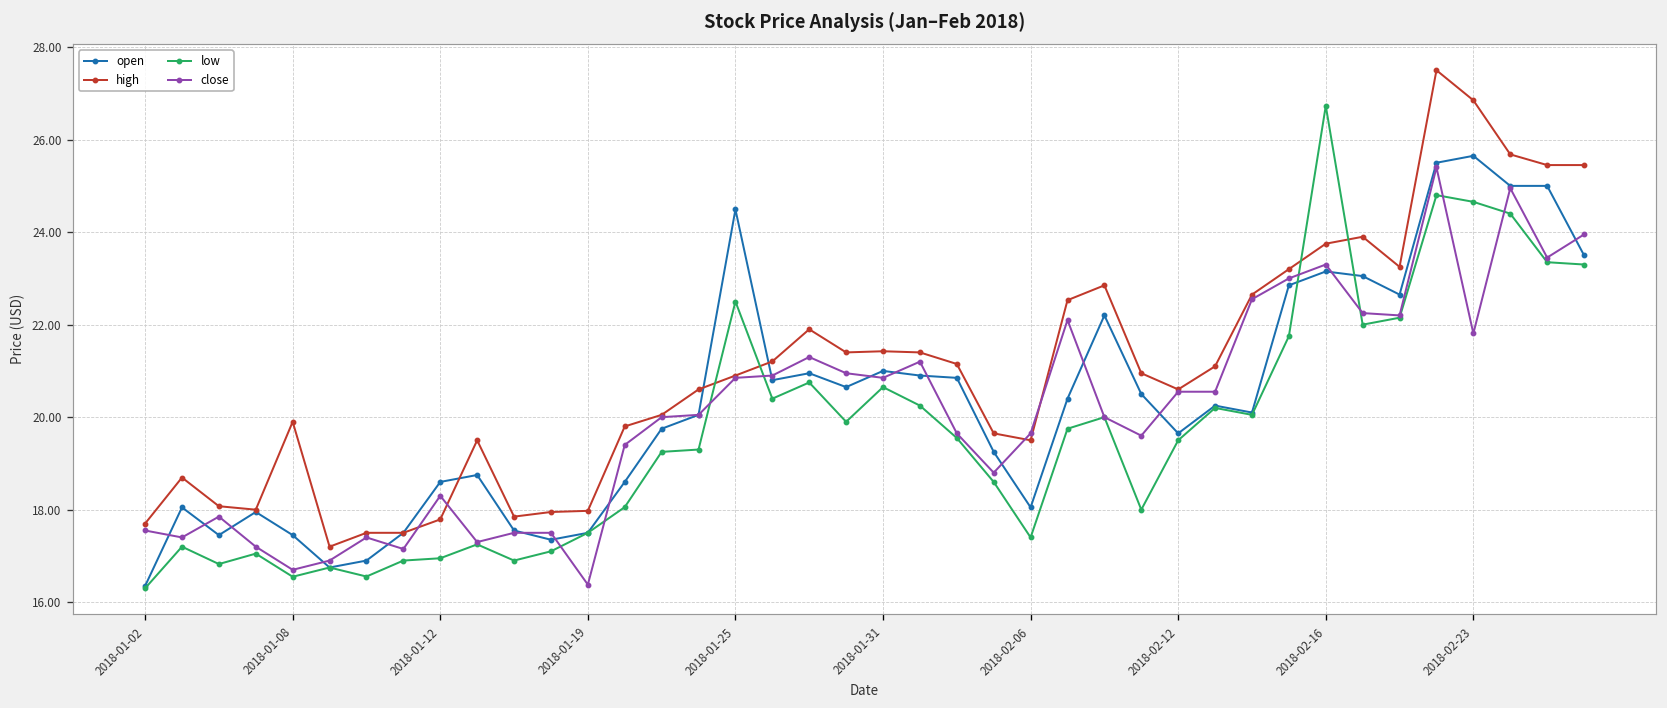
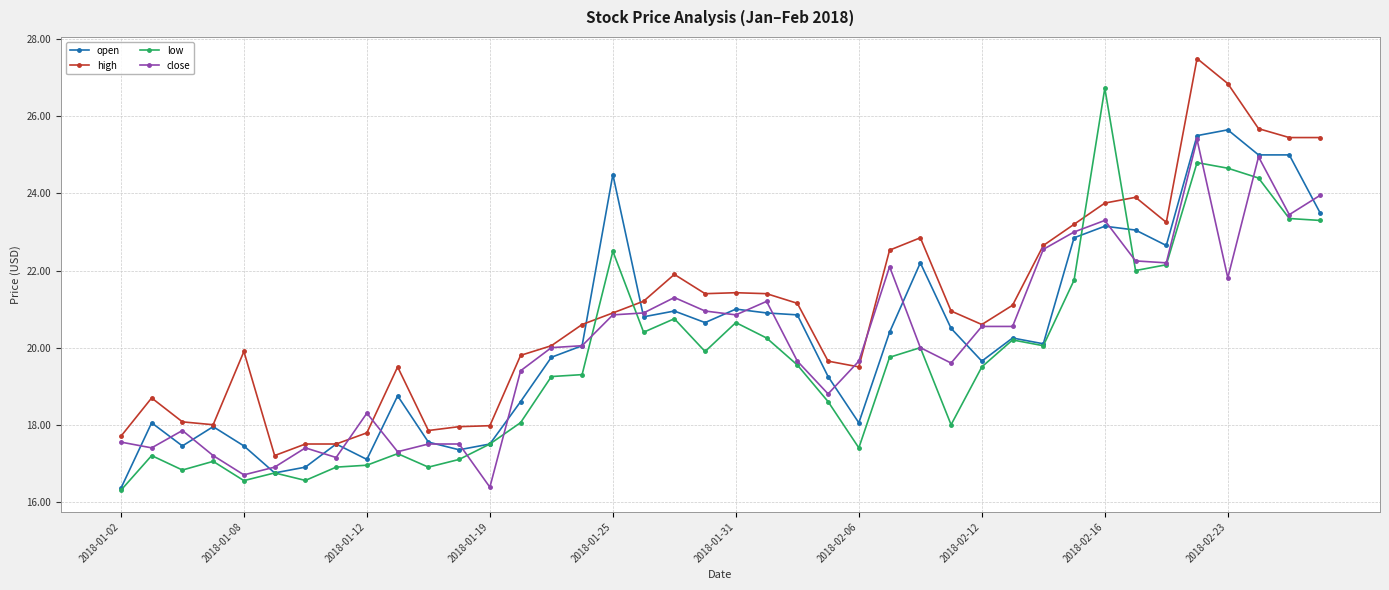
open, 2018-01-12: 18.6 -> 17.1
